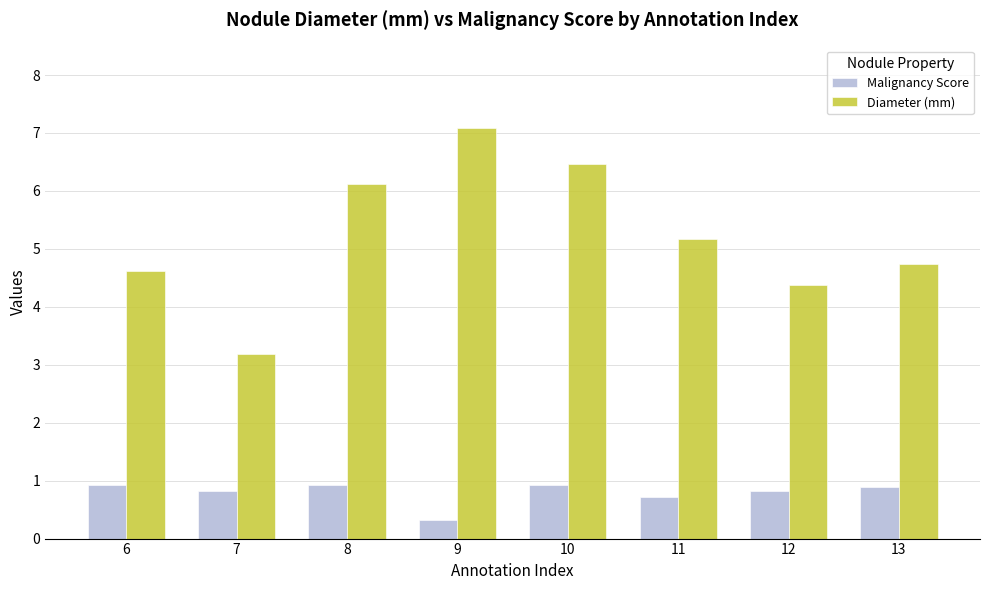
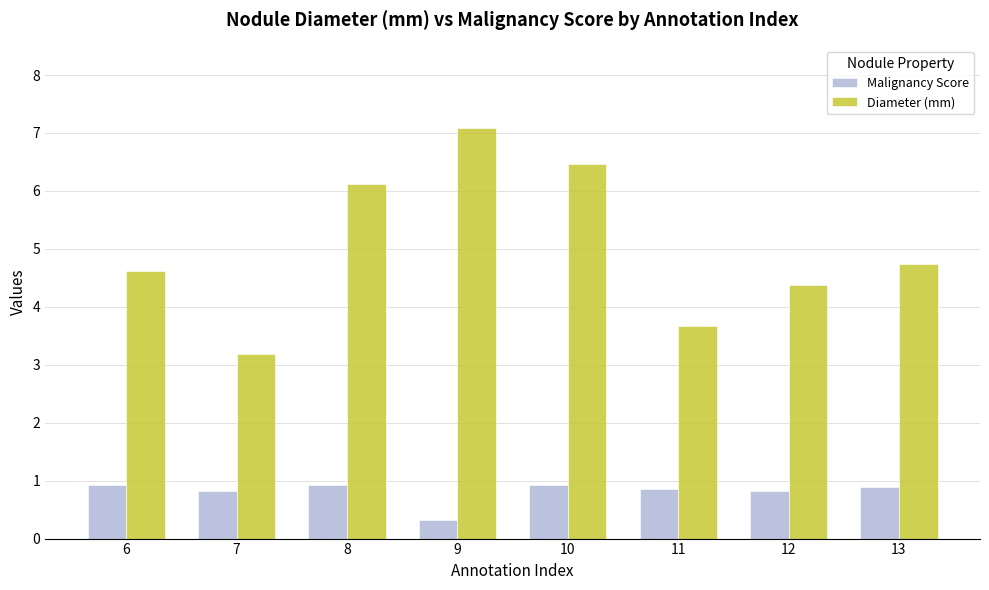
Malignancy Score, 11: 0.7 -> 0.9
Diameter (mm), 11: 5.2 -> 3.7
